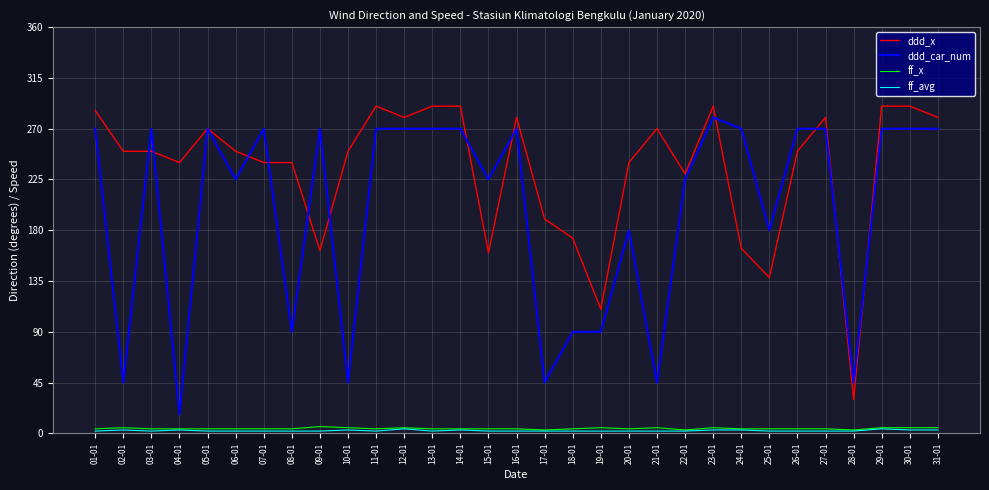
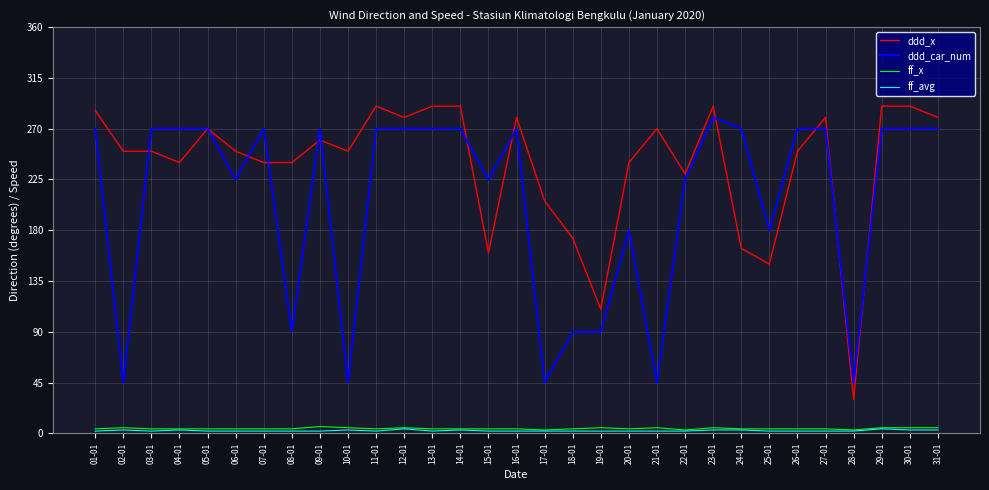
ddd_car_num, 04-01: 17 -> 270
ddd_x, 09-01: 162 -> 260
ddd_x, 17-01: 190 -> 206
ddd_x, 25-01: 138 -> 150
